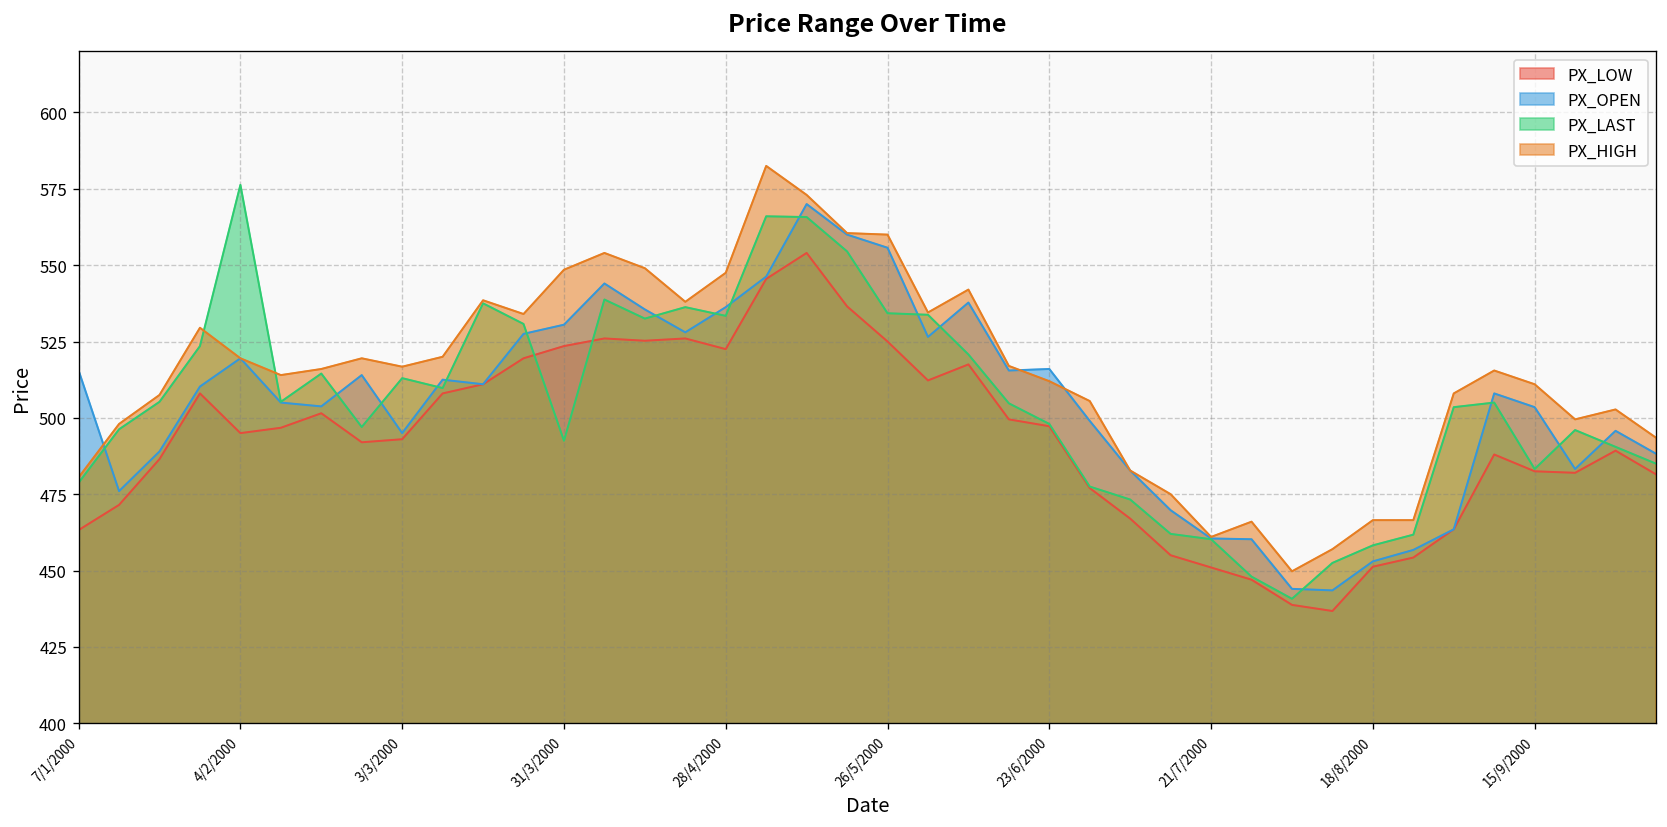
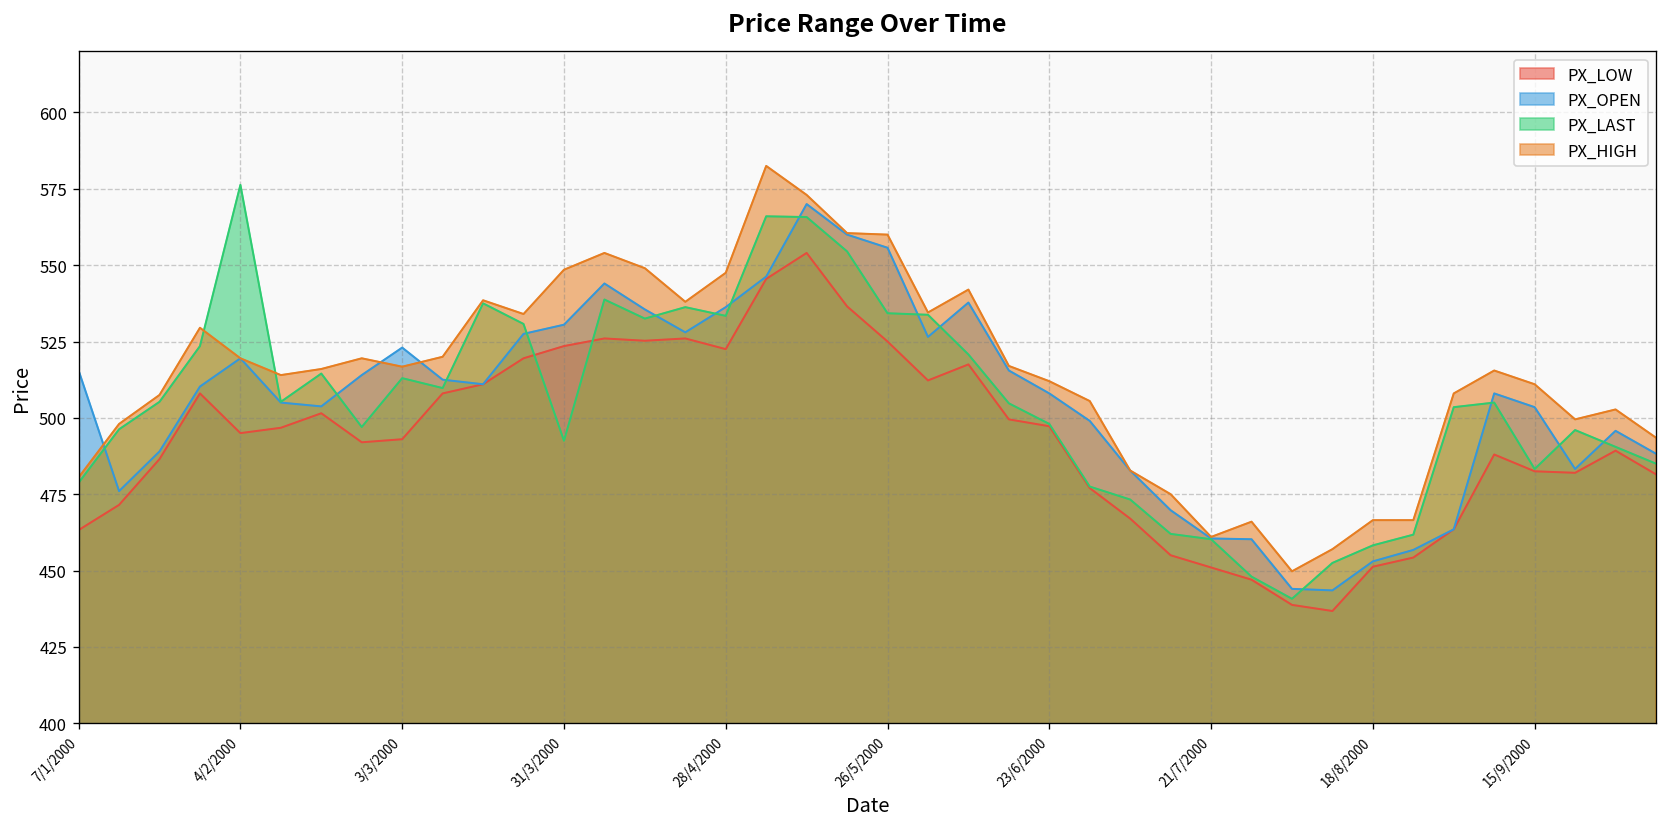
PX_OPEN, 3/3/2000: 495 -> 523
PX_OPEN, 23/6/2000: 516 -> 508
